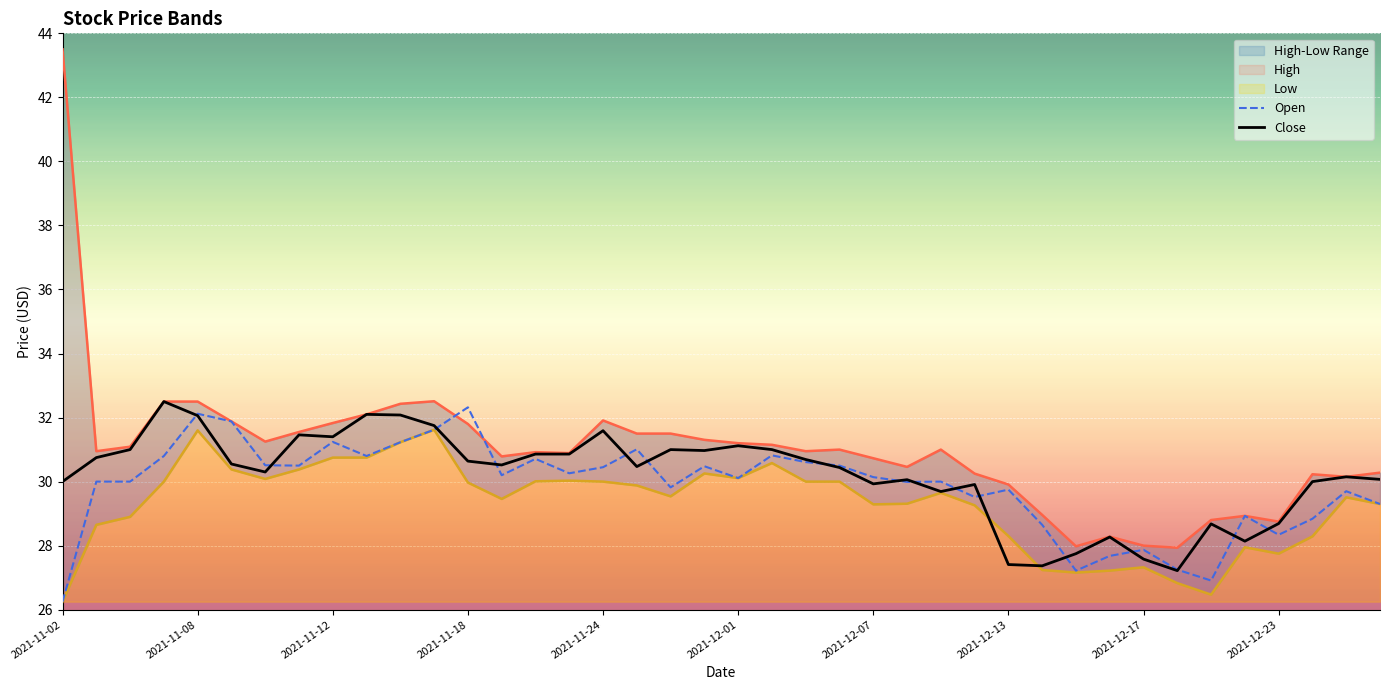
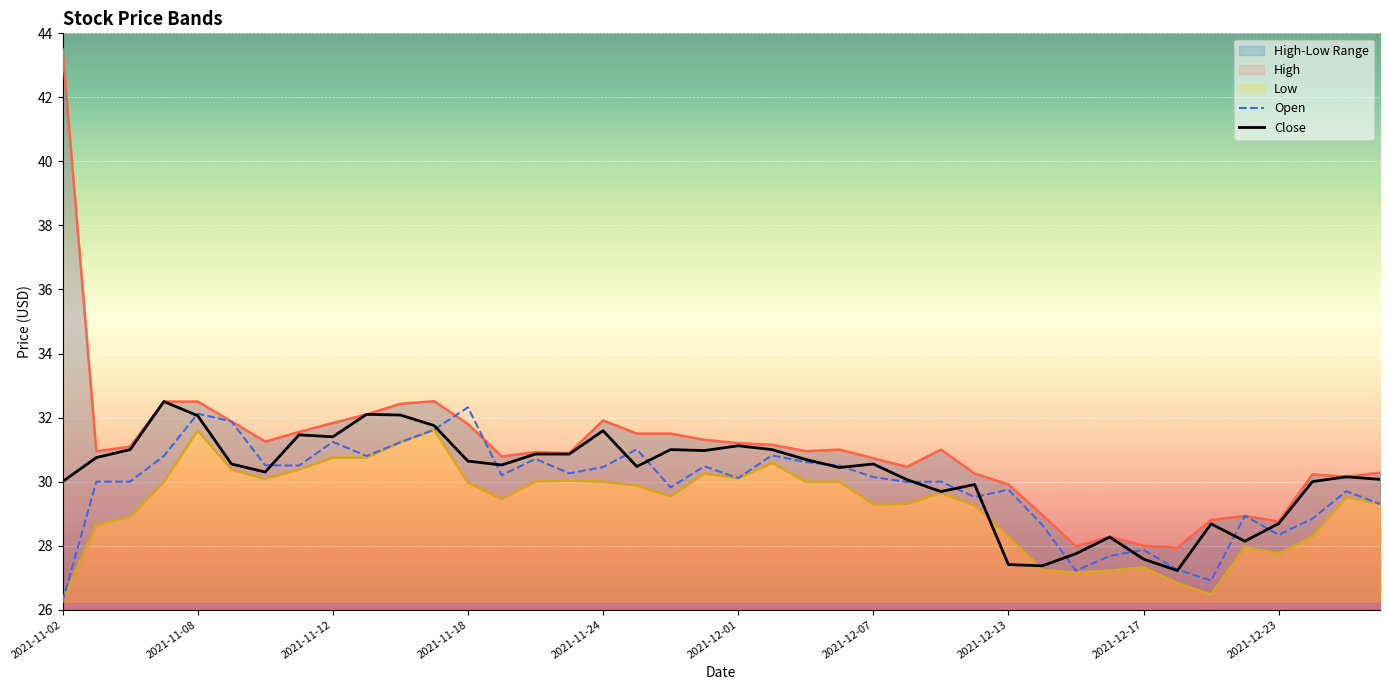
Close, 2021-12-07: 29.9 -> 30.6
